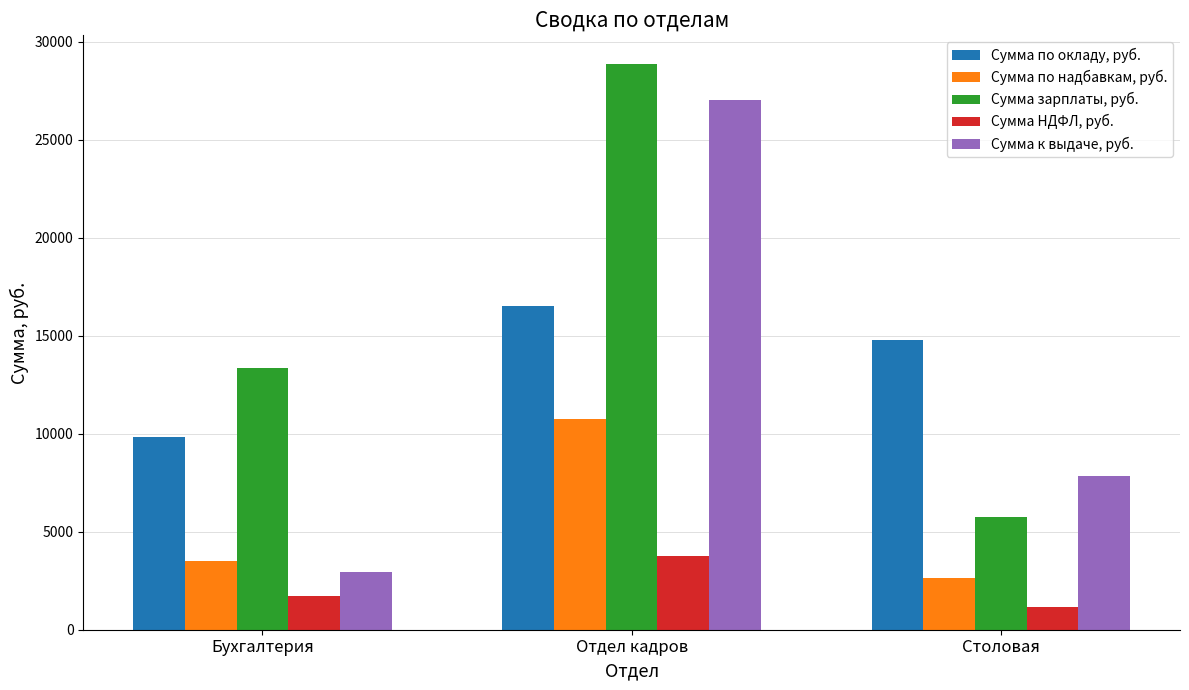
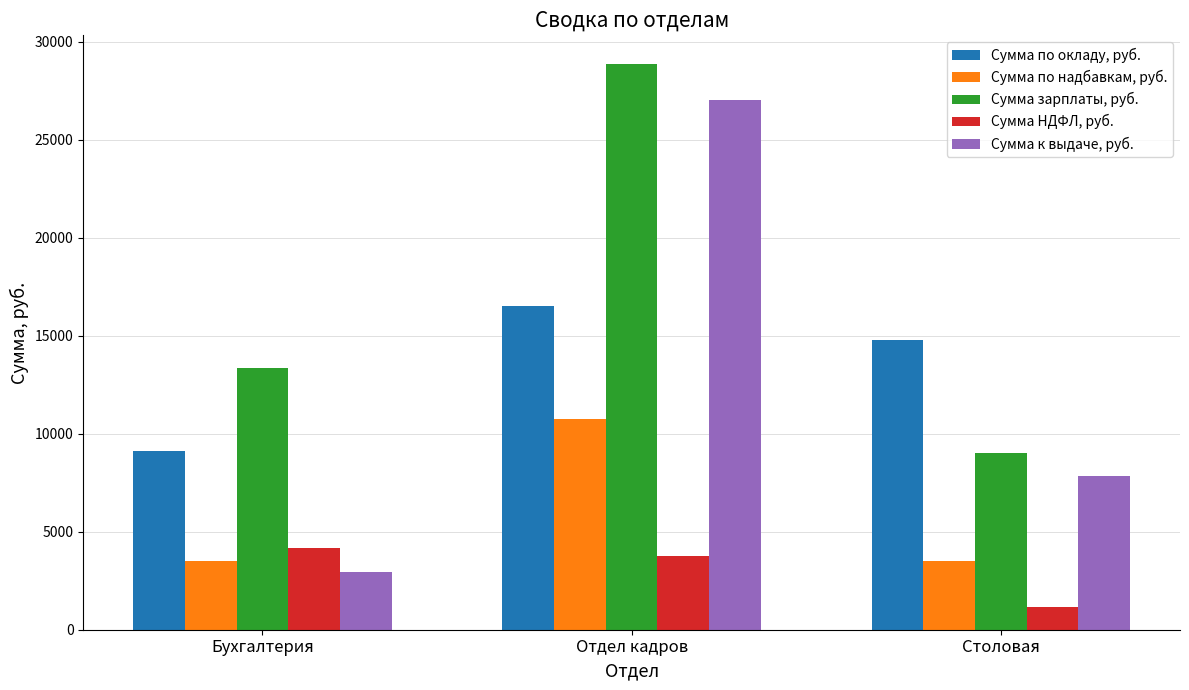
Сумма по окладу, руб., Бухгалтерия: 9800 -> 9100
Сумма НДФЛ, руб., Бухгалтерия: 1700 -> 4200
Сумма по надбавкам, руб., Столовая: 2700 -> 3500
Сумма зарплаты, руб., Столовая: 5700 -> 9000
